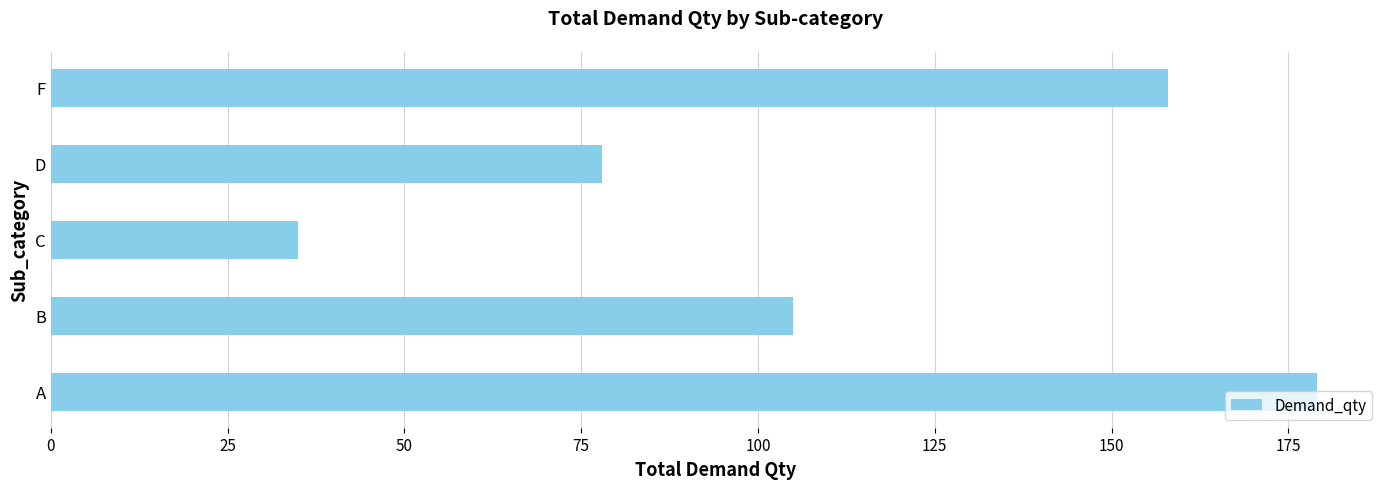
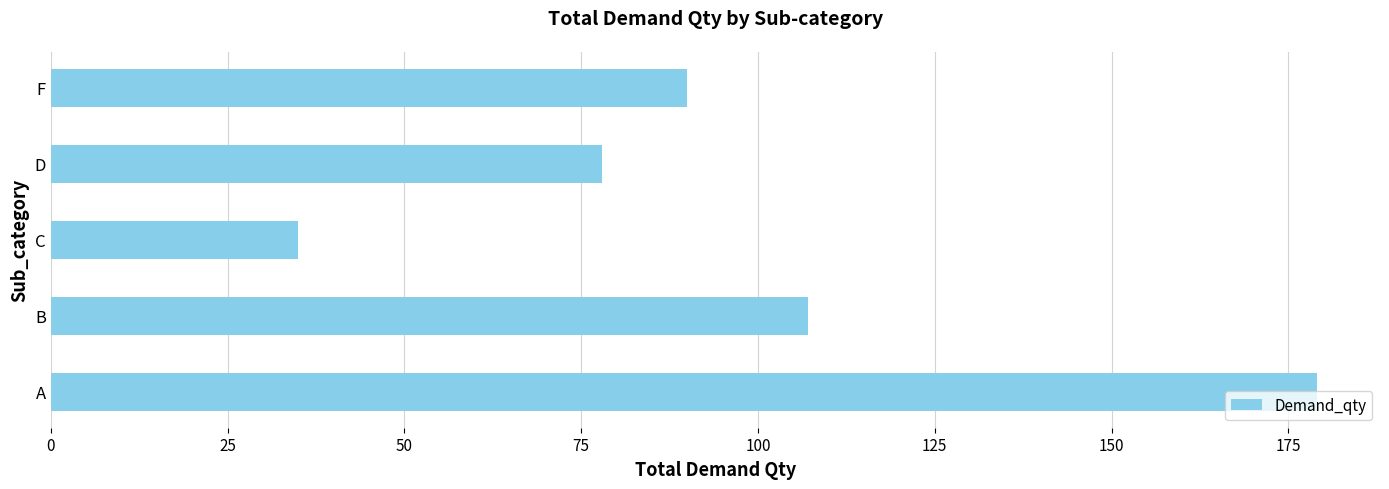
F: 158 -> 90
B: 105 -> 107
